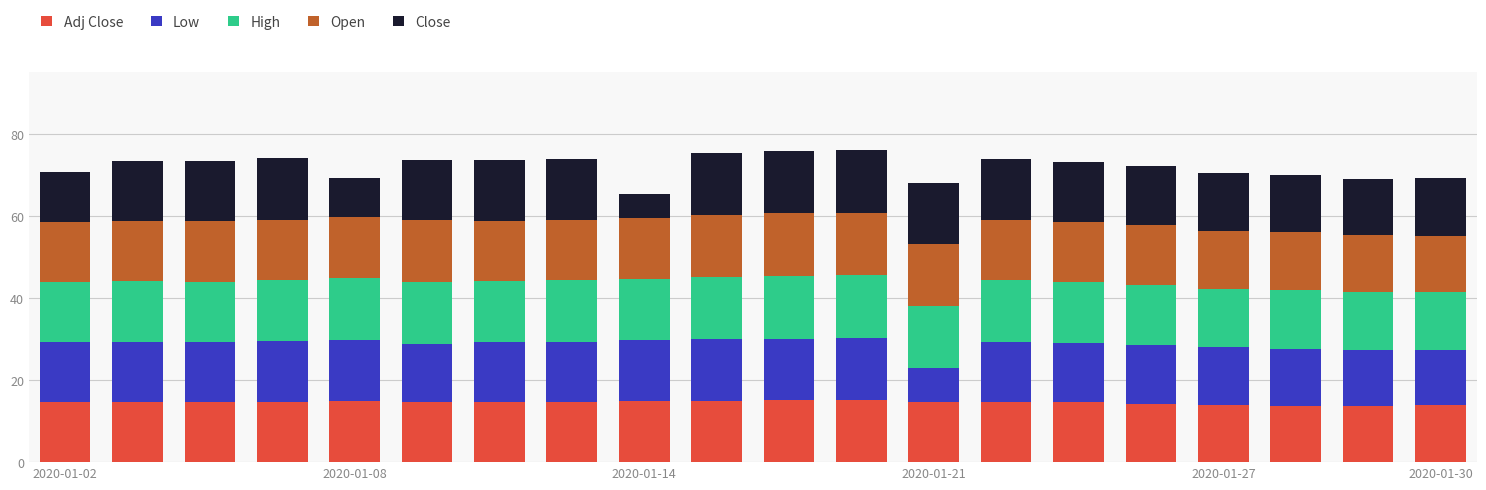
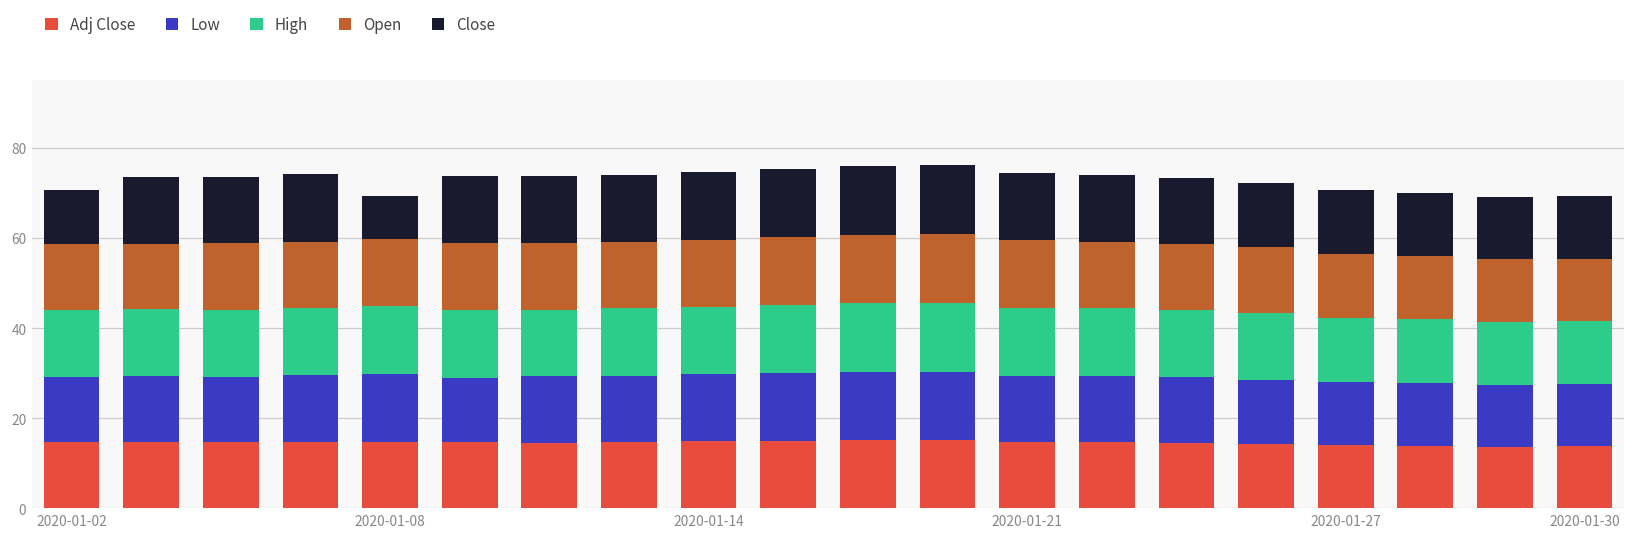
Close, 2020-01-14: 6 -> 15
Low, 2020-01-21: 8 -> 15
